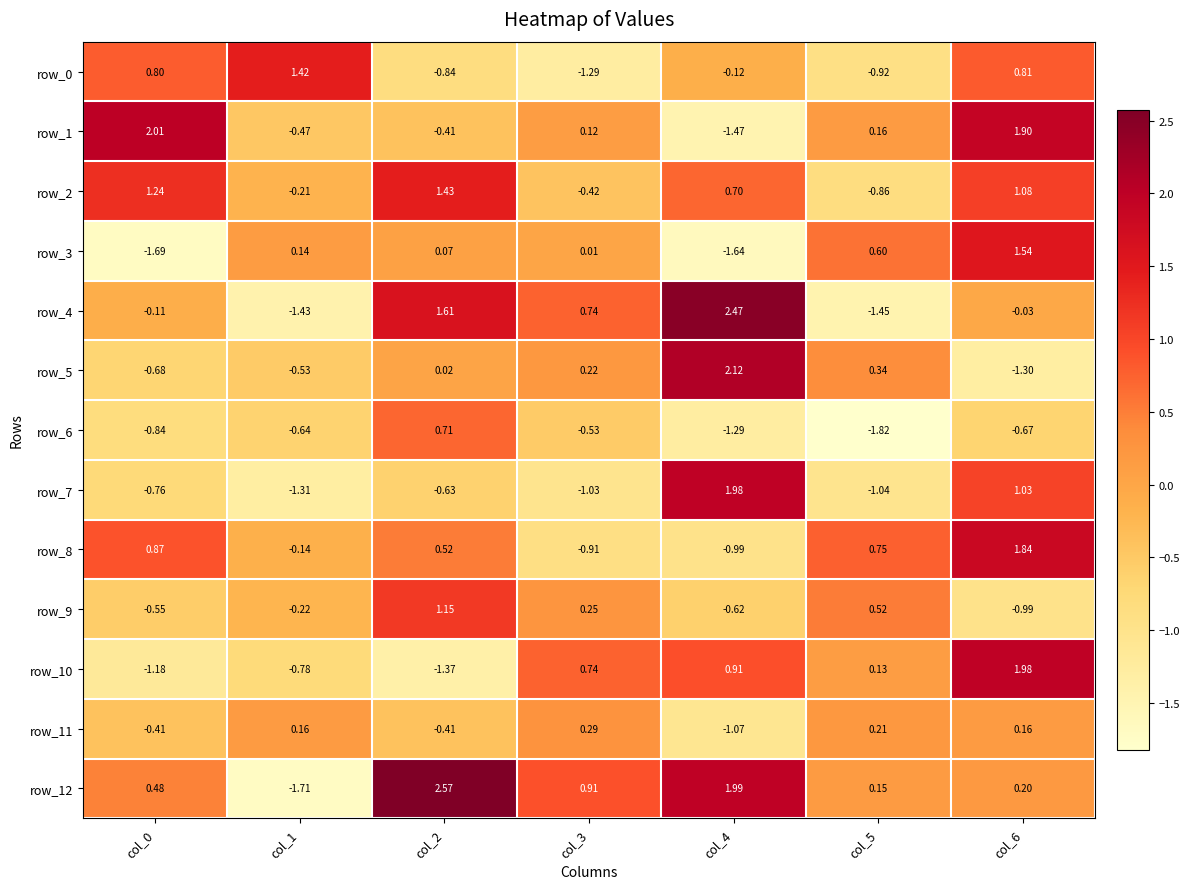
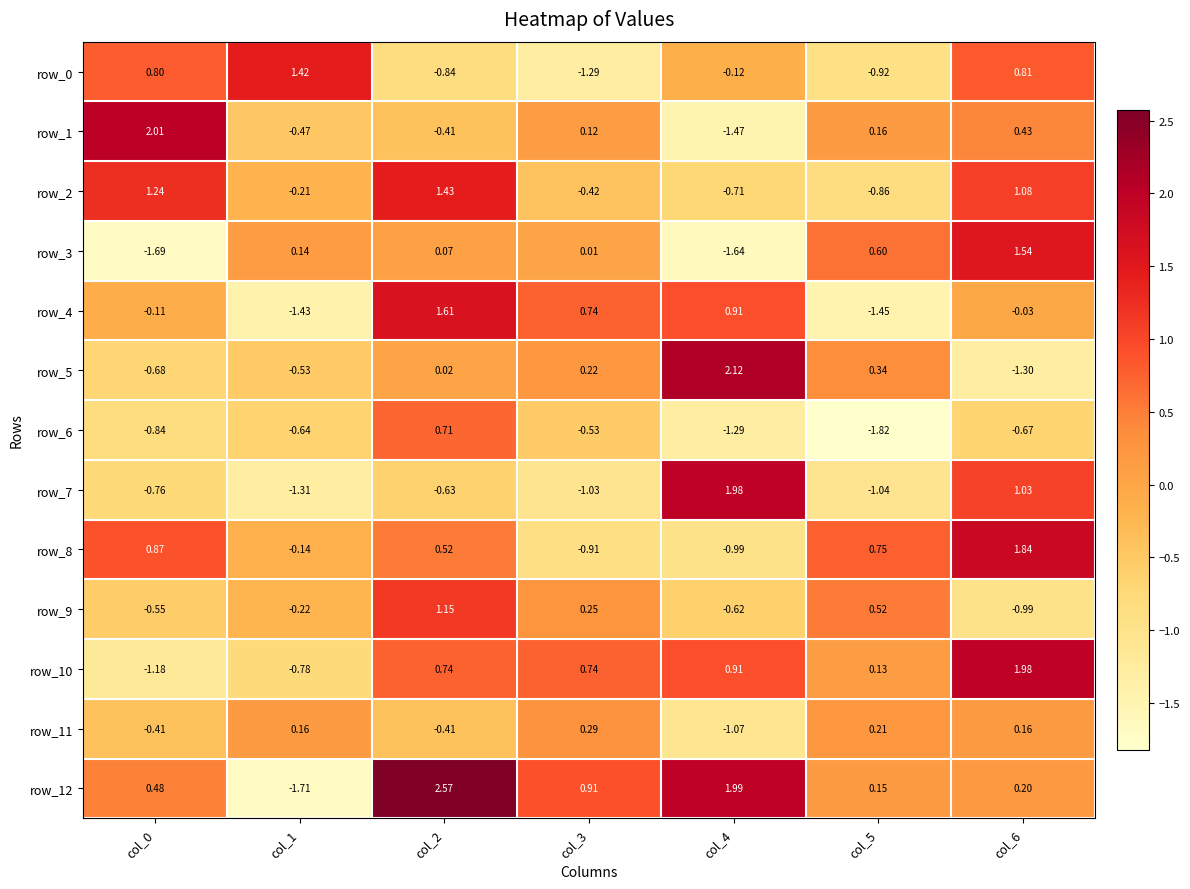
row_1, col_6: 1.90 -> 0.43
row_2, col_4: 0.70 -> -0.71
row_4, col_4: 2.47 -> 0.91
row_10, col_2: -1.37 -> 0.74
